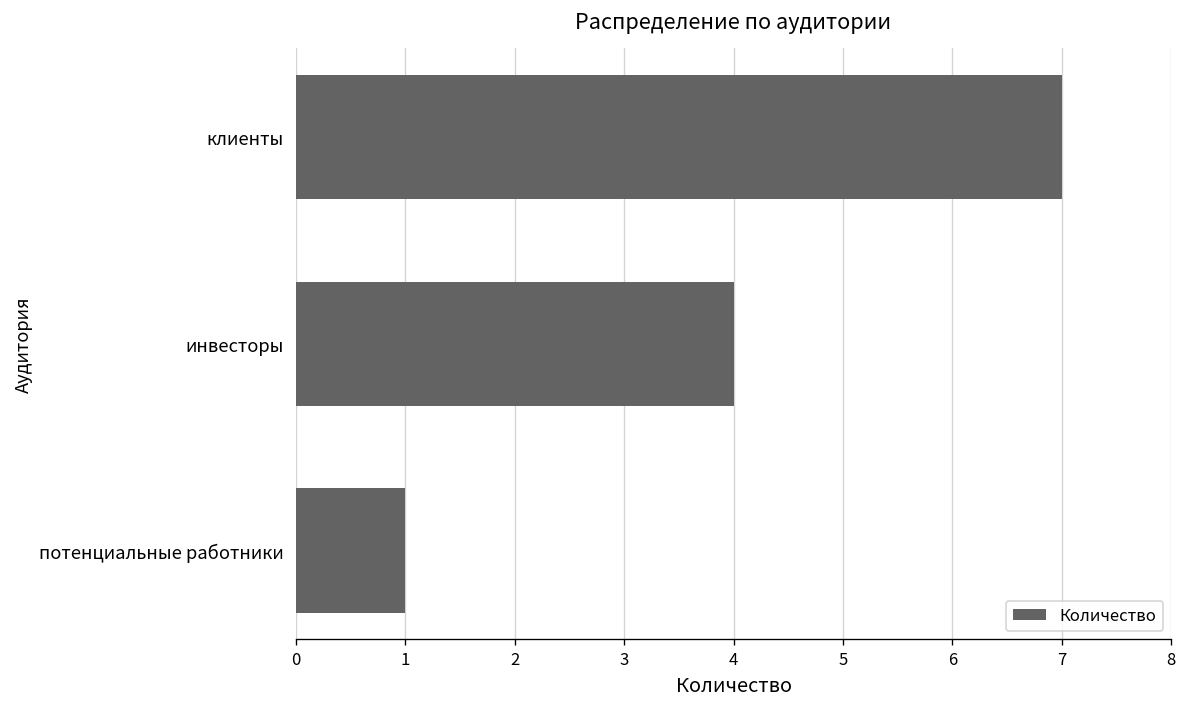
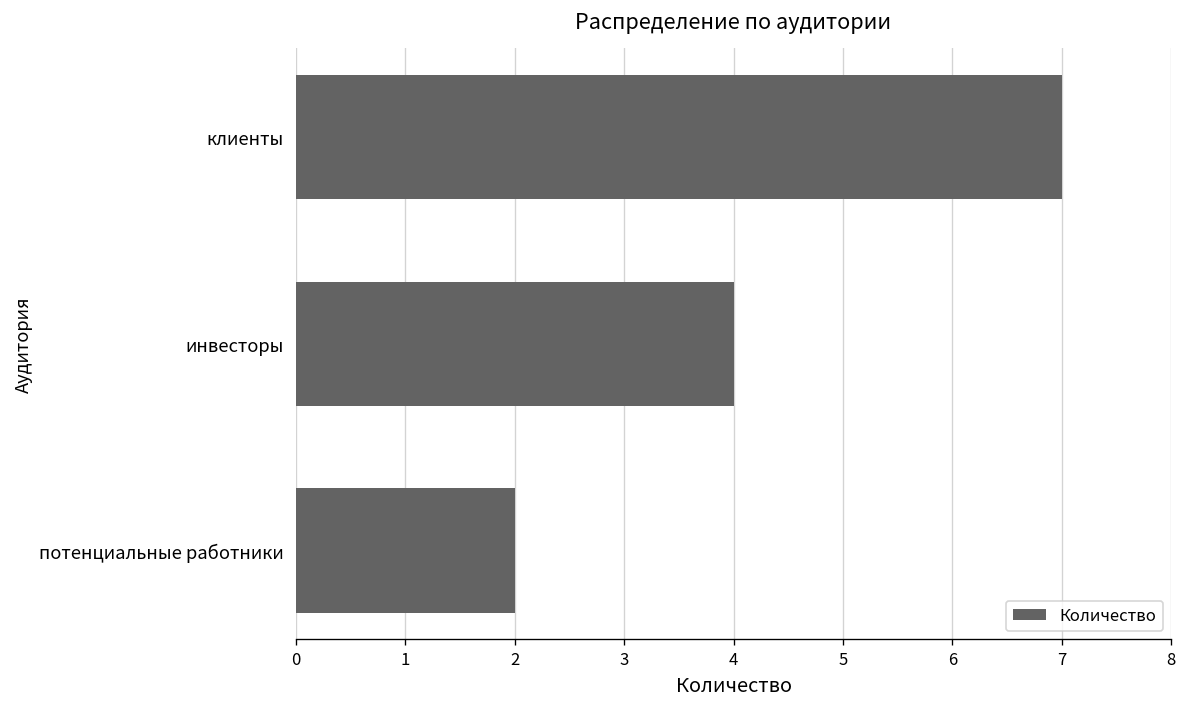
потенциальные работники: 1 -> 2
